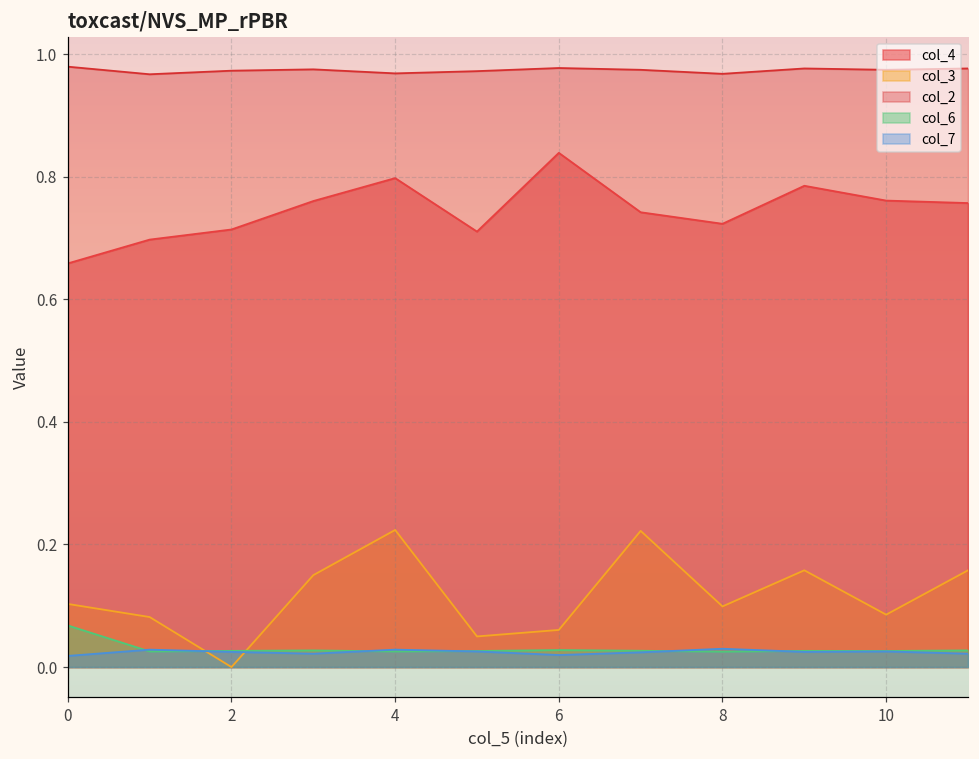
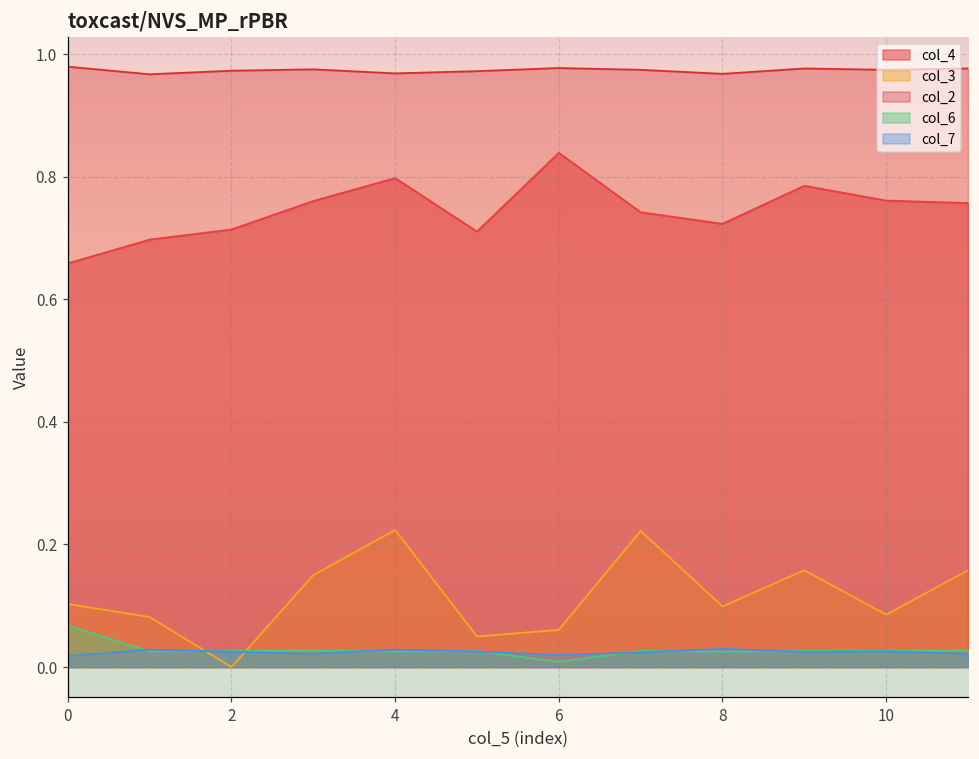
col_6, 6: 0.03 -> 0.01
